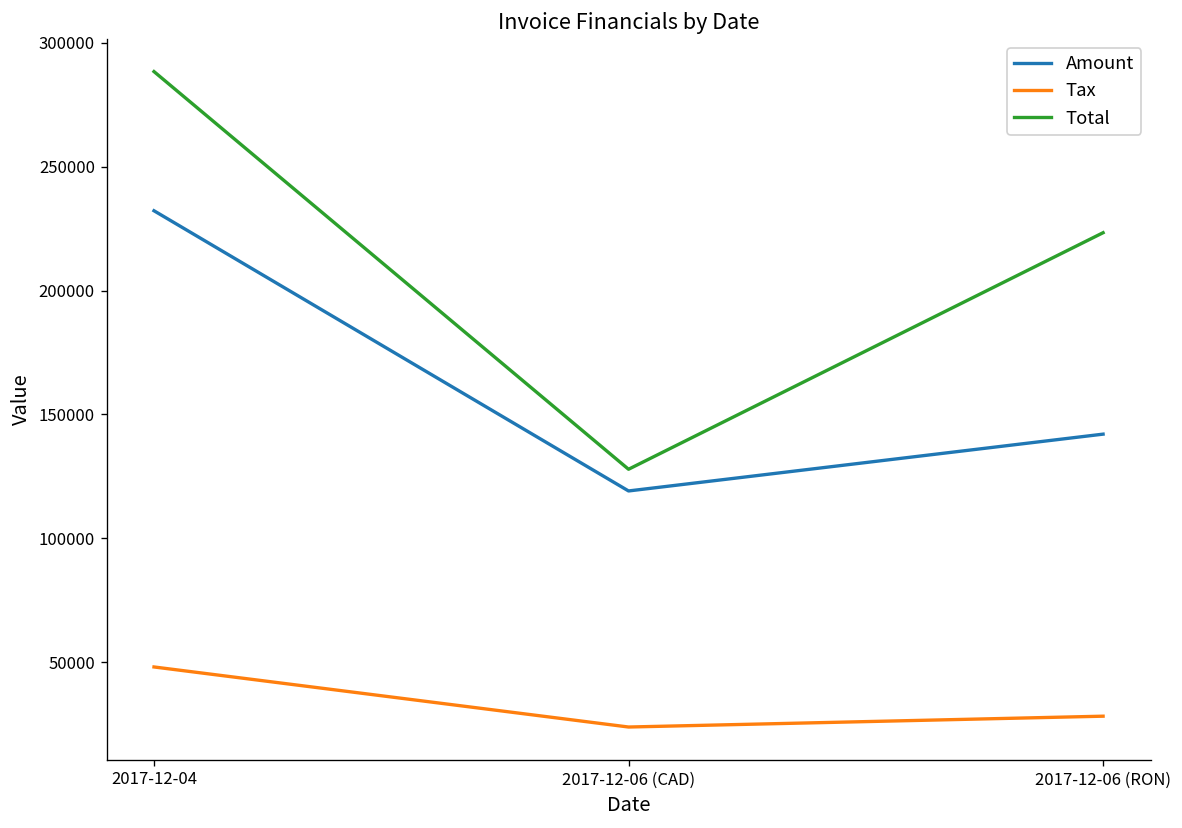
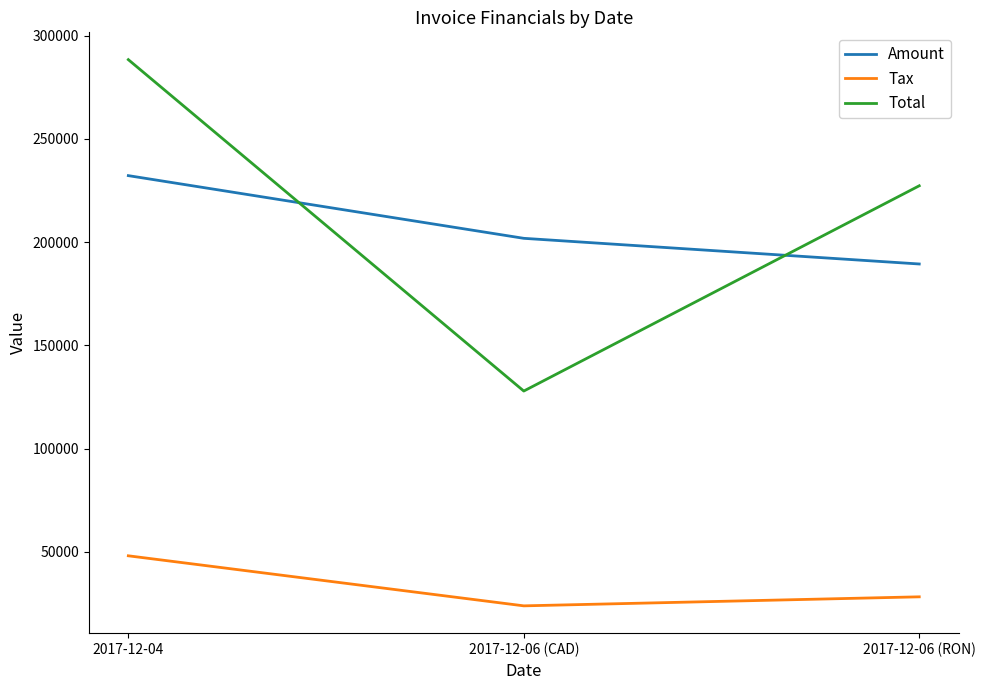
Amount, 2017-12-06 (CAD): 119000 -> 202000
Amount, 2017-12-06 (RON): 142000 -> 189000
Total, 2017-12-06 (RON): 223000 -> 227000
